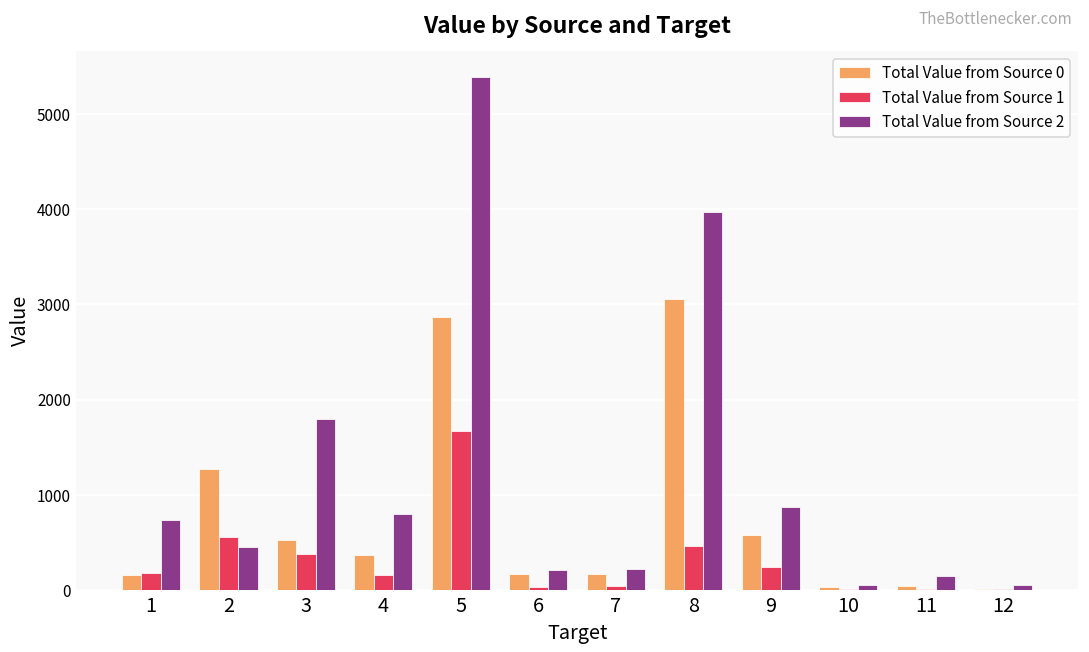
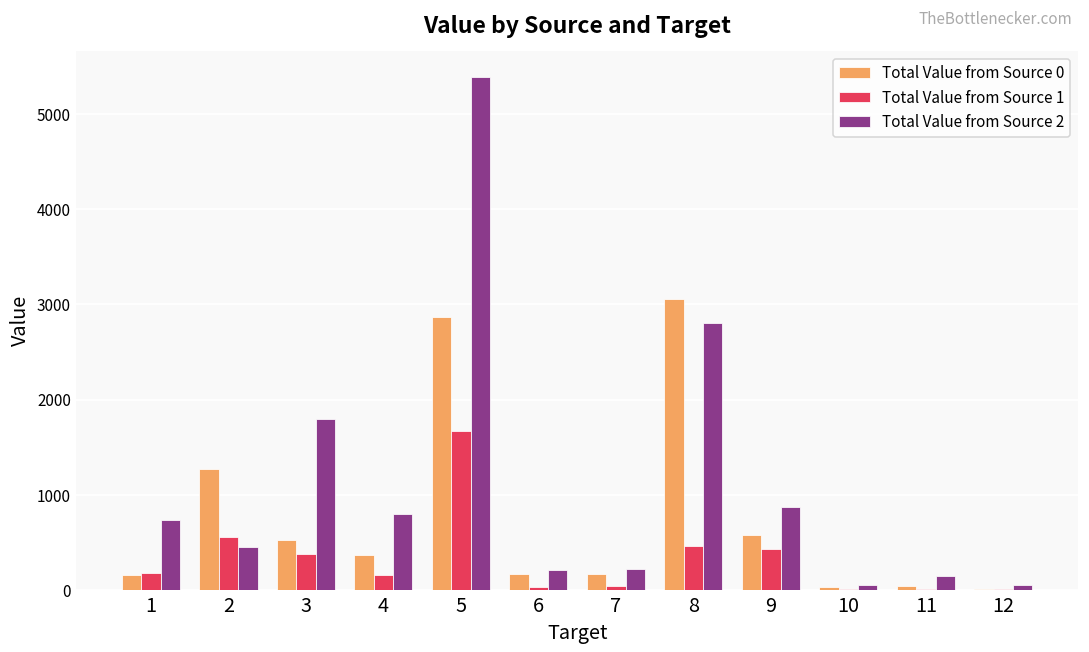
Total Value from Source 2, 8: 4000 -> 2800
Total Value from Source 1, 9: 200 -> 400
